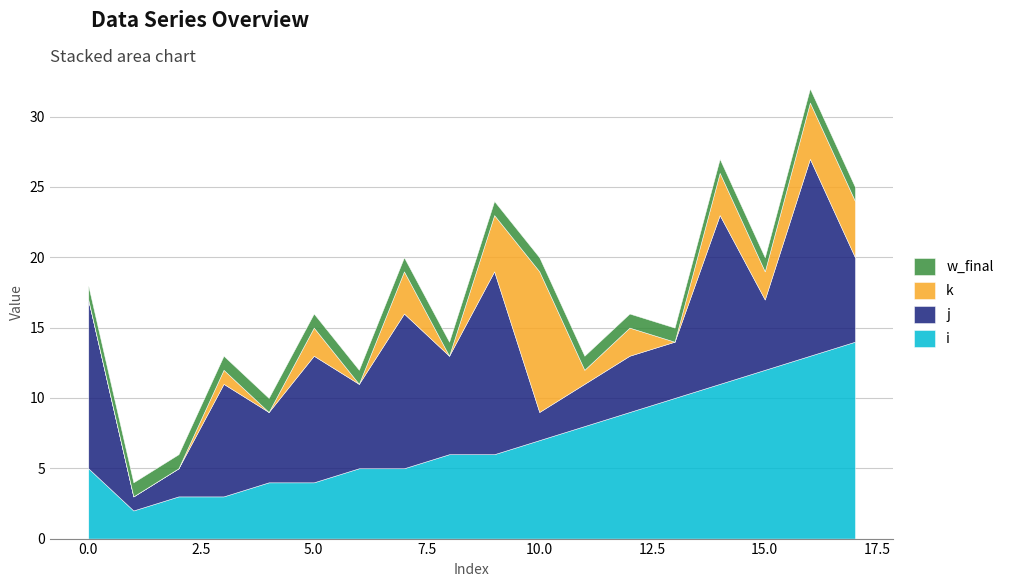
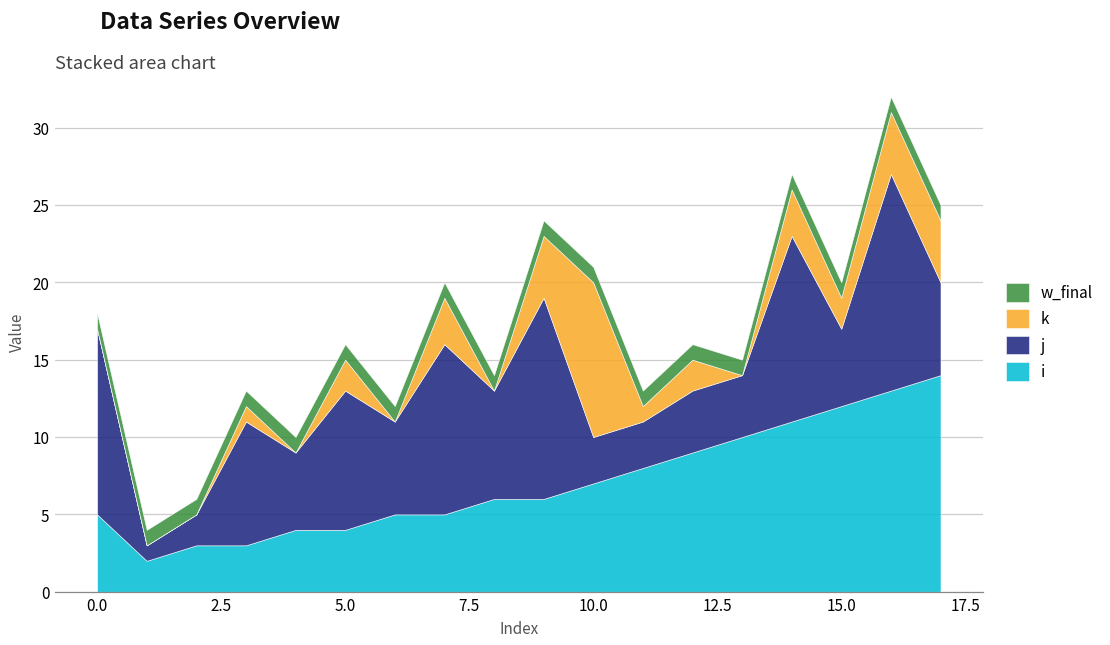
j, 10.0: 2 -> 3
